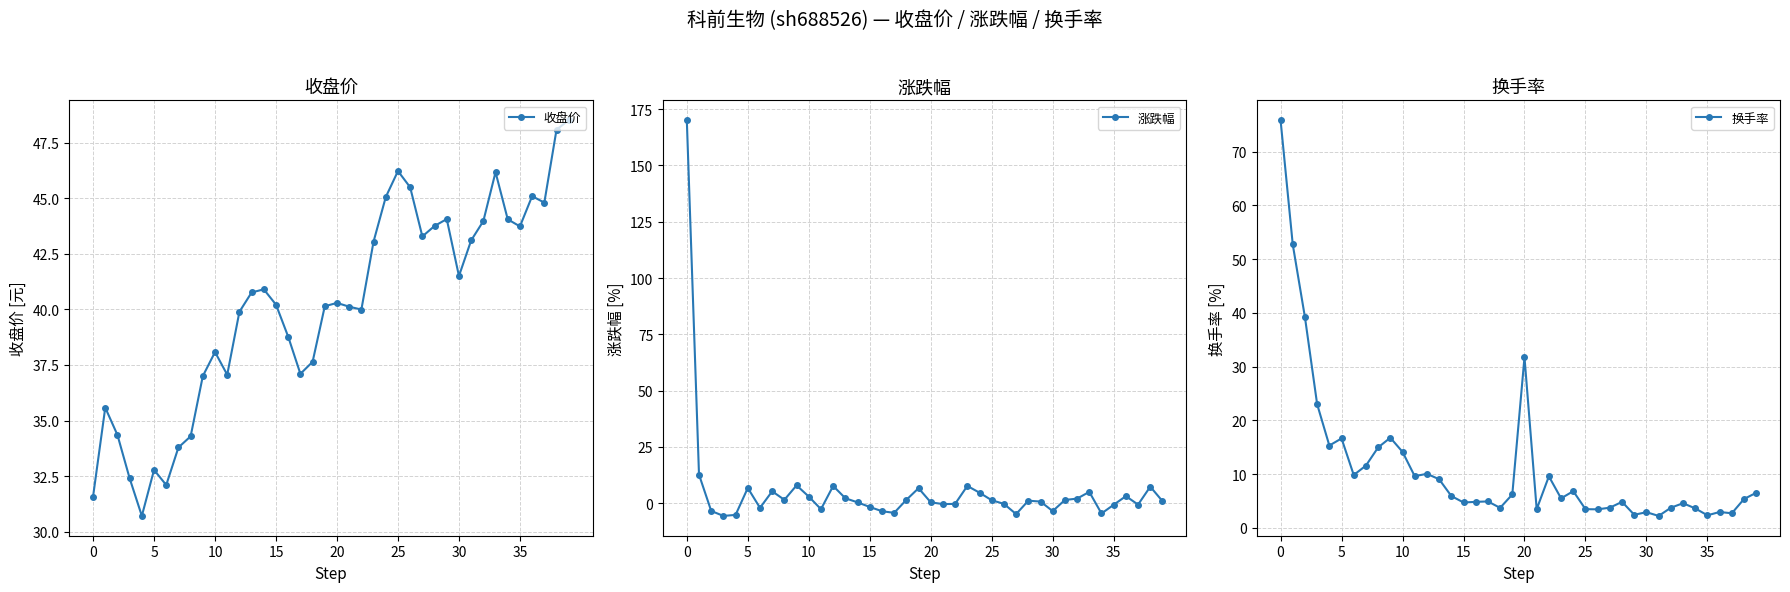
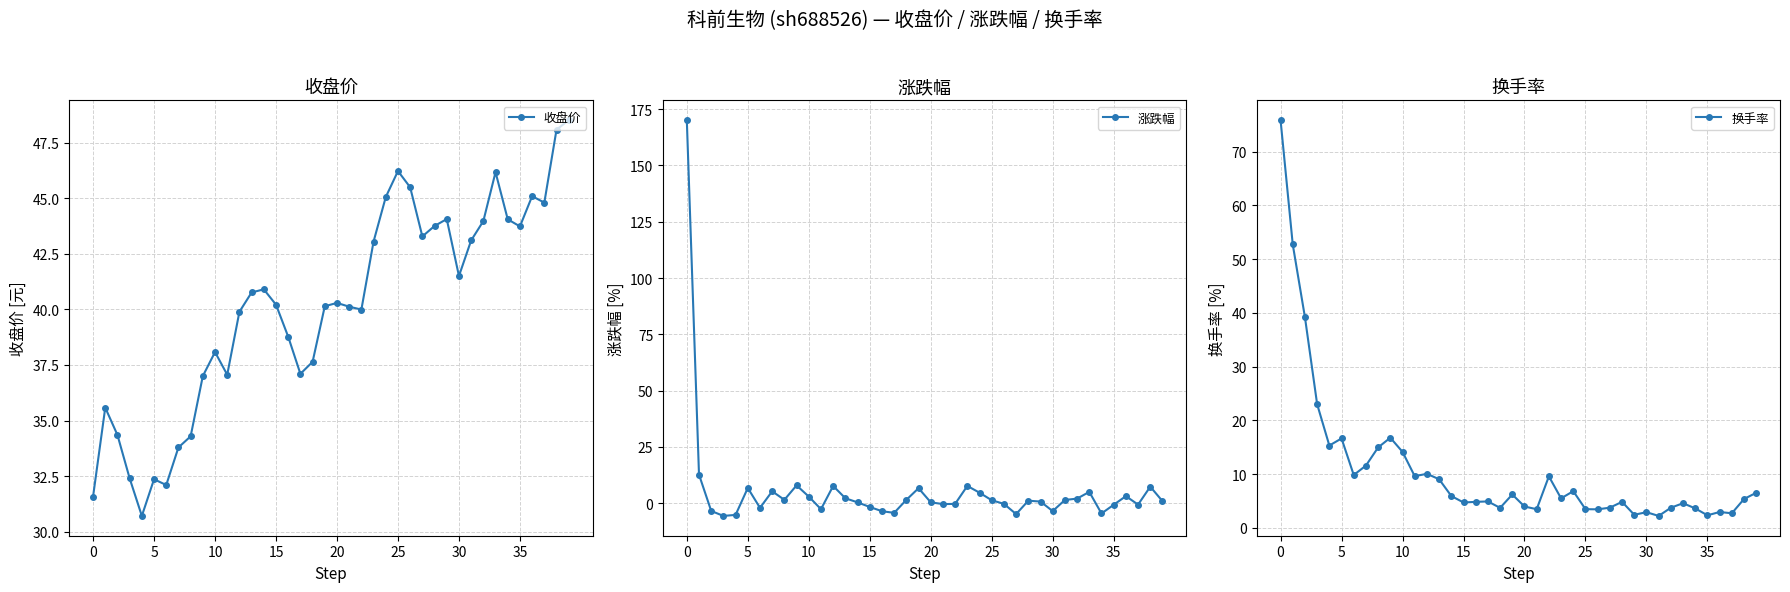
收盘价, 5: 32.8 -> 32.4
换手率, 20: 32 -> 4
